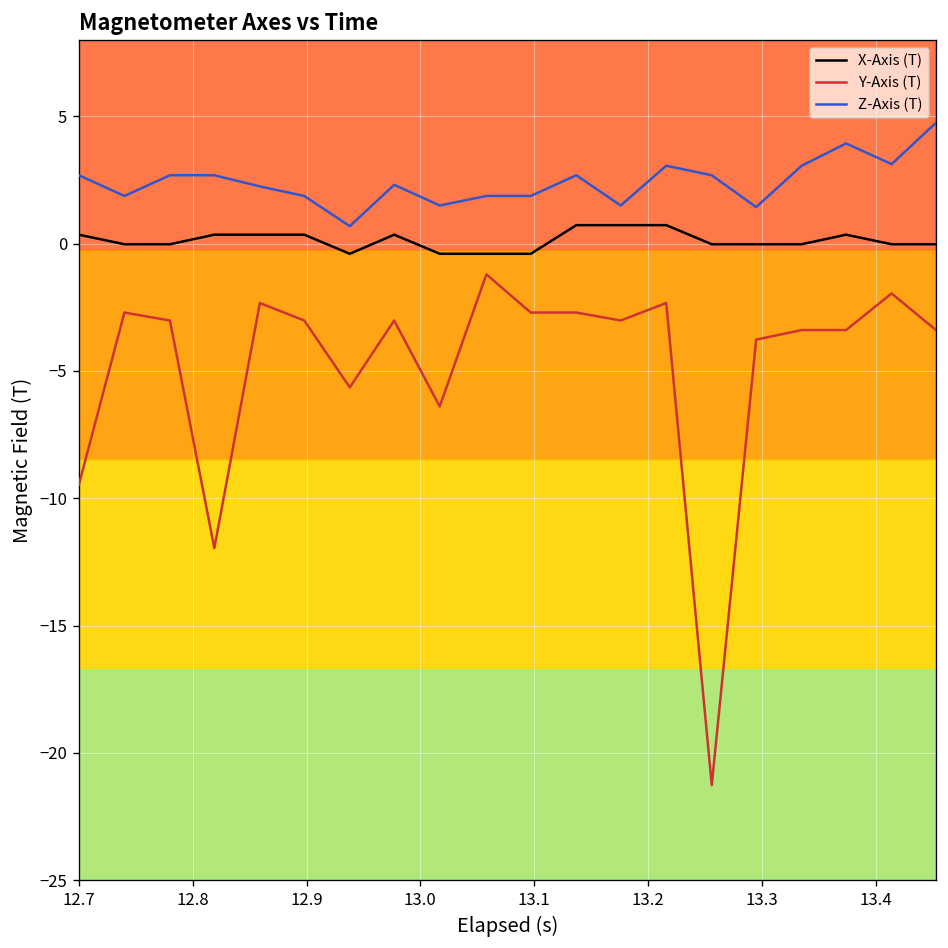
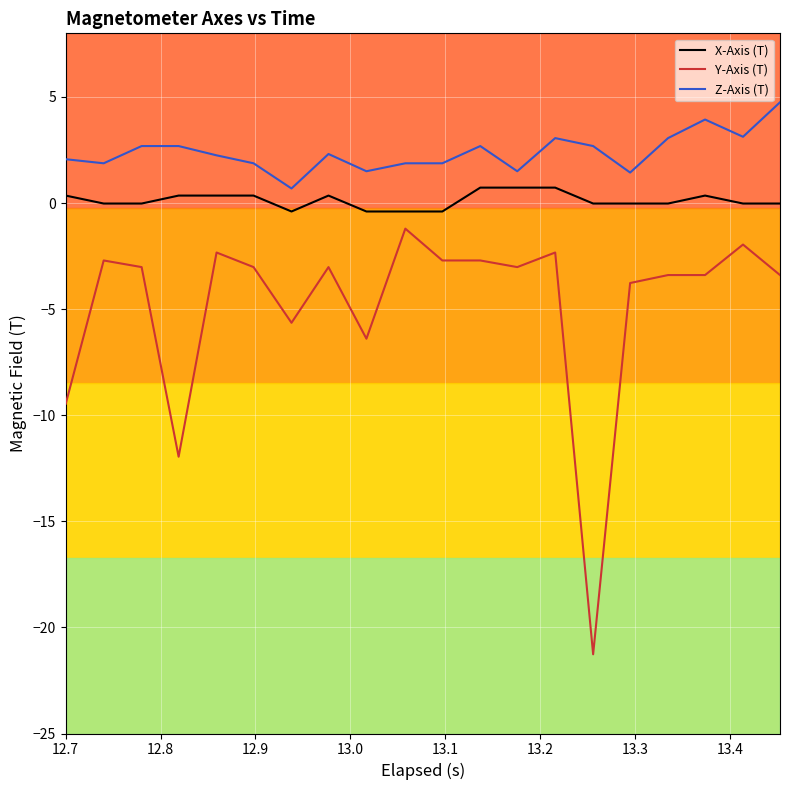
Z-Axis (T), 12.7: 2.7 -> 2.1
